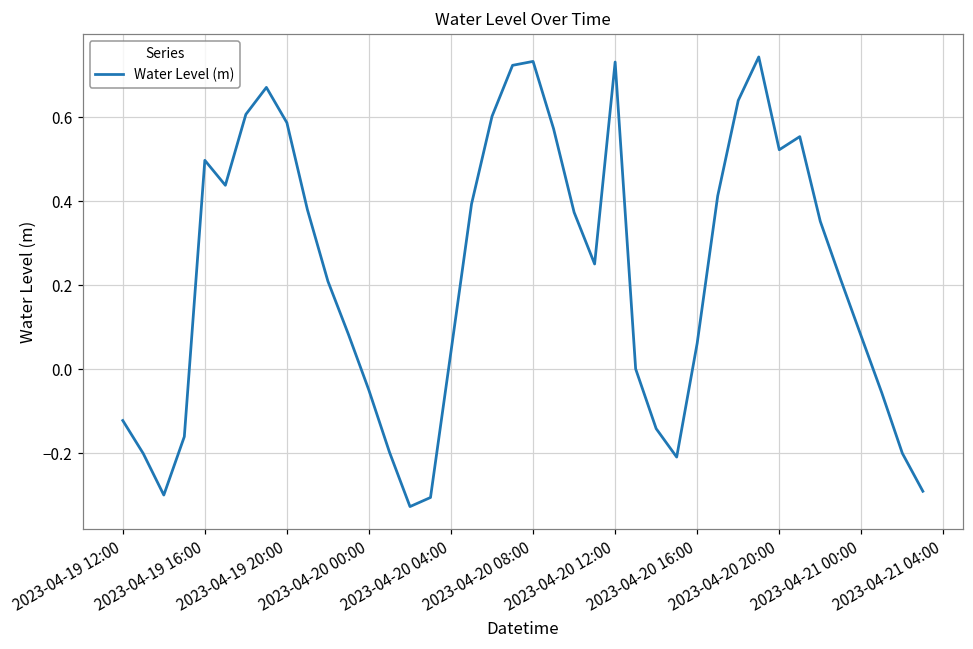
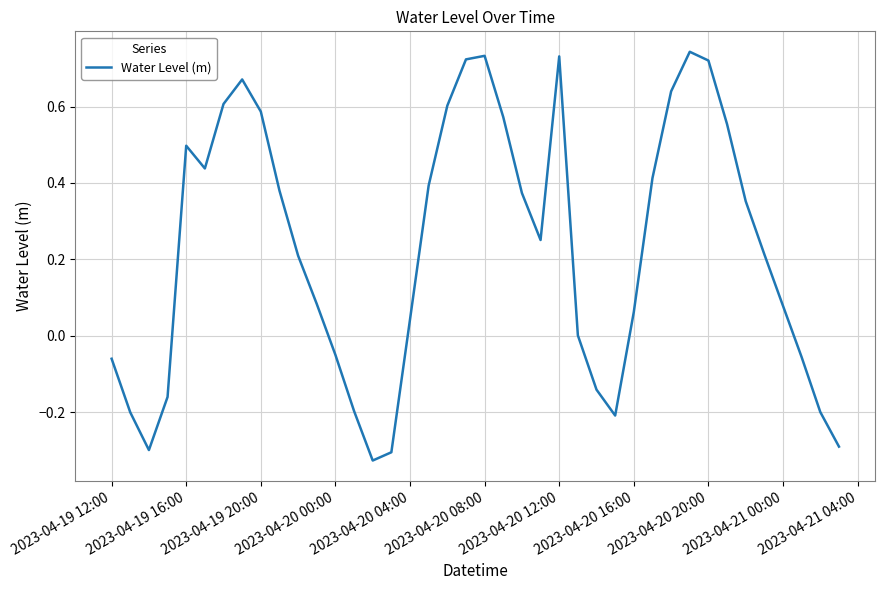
2023-04-19 12:00: -0.12 -> -0.06
2023-04-20 20:00: 0.52 -> 0.72
